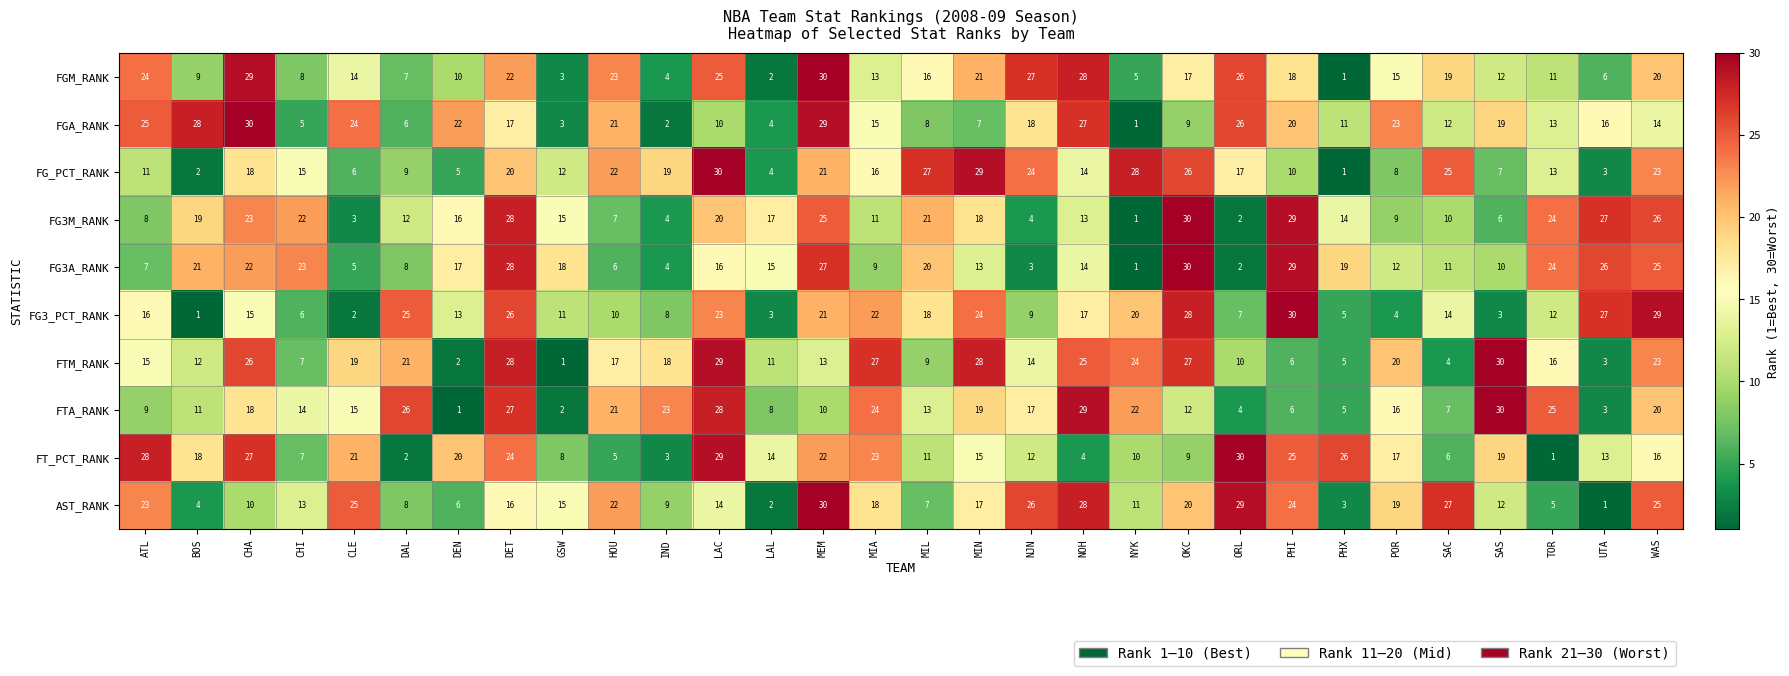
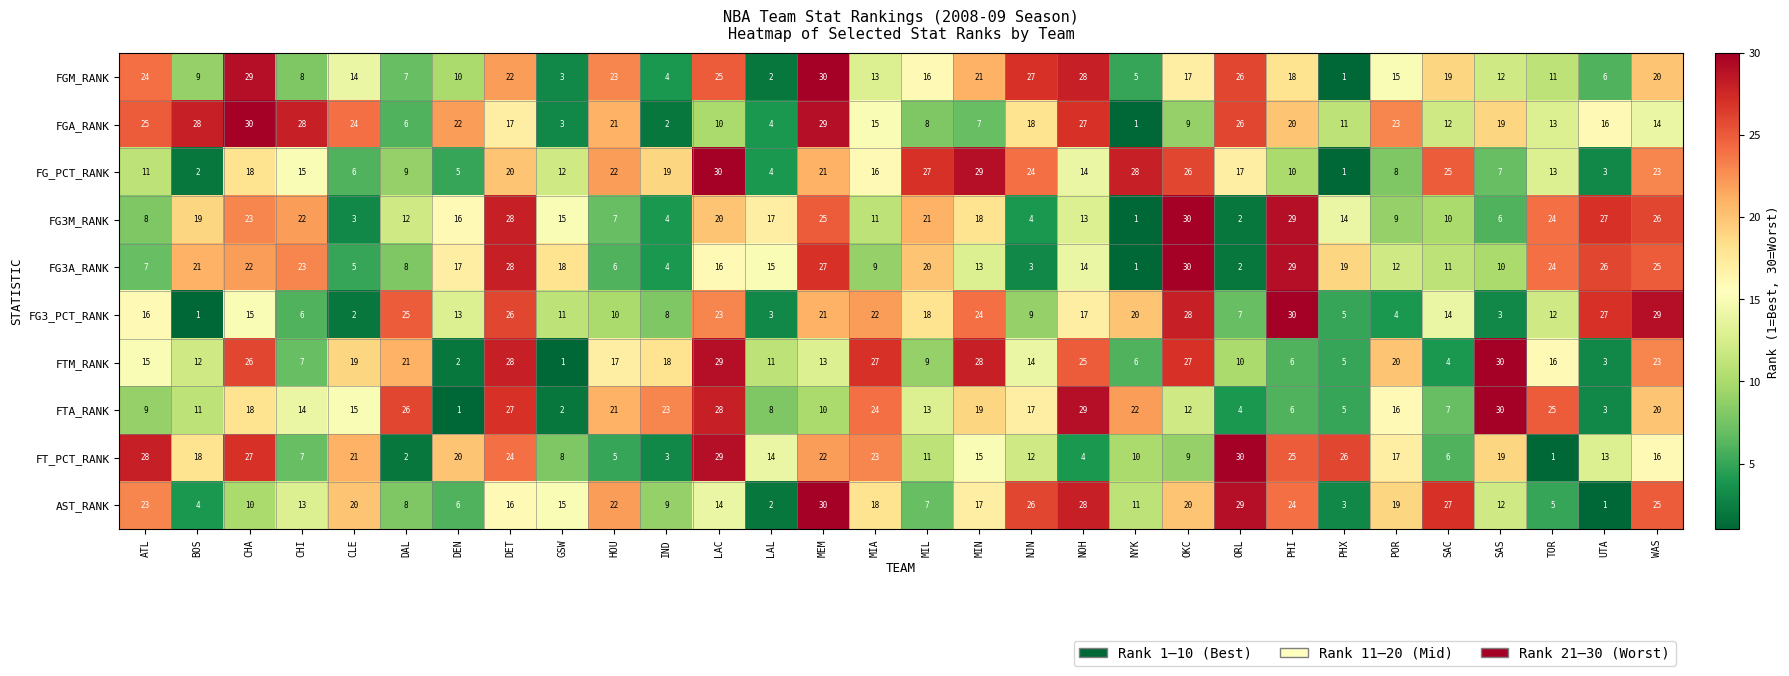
FGA_RANK, CHI: 5 -> 28
FTM_RANK, NYK: 24 -> 6
AST_RANK, CLE: 25 -> 20
